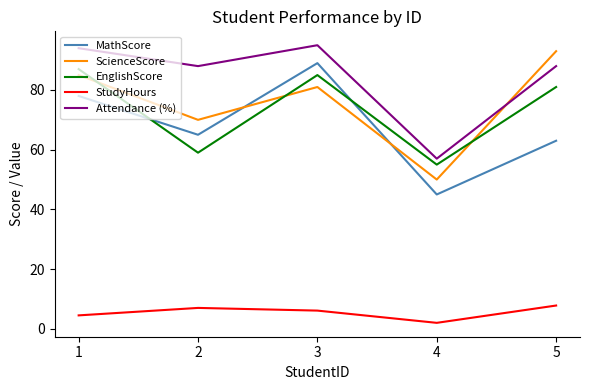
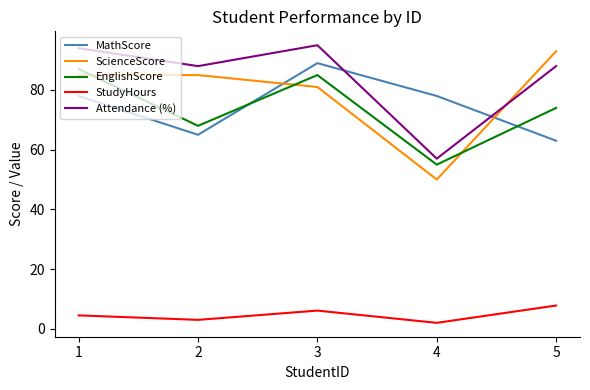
ScienceScore, 2: 70 -> 85
EnglishScore, 2: 59 -> 68
StudyHours, 2: 7 -> 3
MathScore, 4: 45 -> 78
EnglishScore, 5: 81 -> 74
